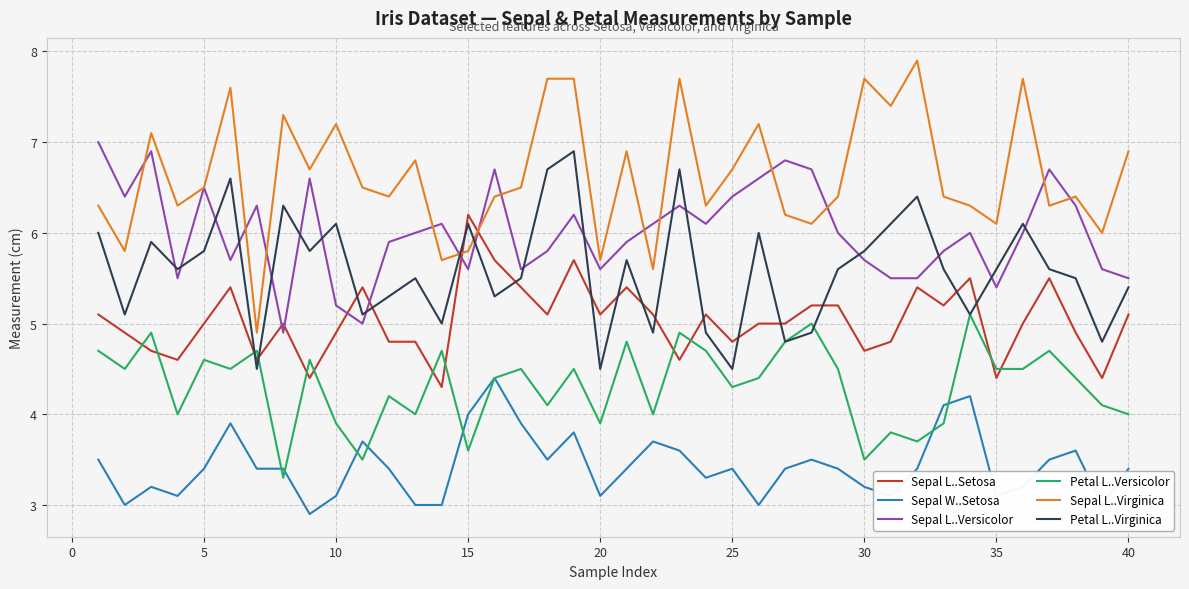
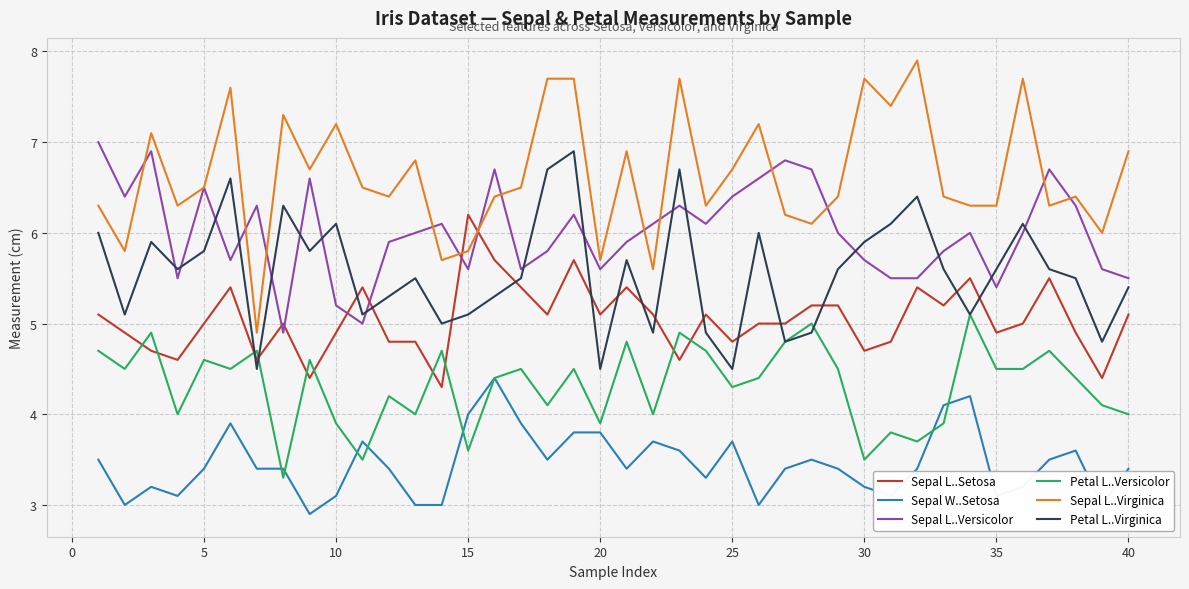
Petal L..Virginica, 15: 6.1 -> 5.1
Sepal W..Setosa, 20: 3.1 -> 3.8
Sepal W..Setosa, 25: 3.4 -> 3.7
Petal L..Virginica, 30: 5.8 -> 5.9
Sepal L..Setosa, 35: 4.4 -> 4.9
Sepal L..Virginica, 35: 6.1 -> 6.3
